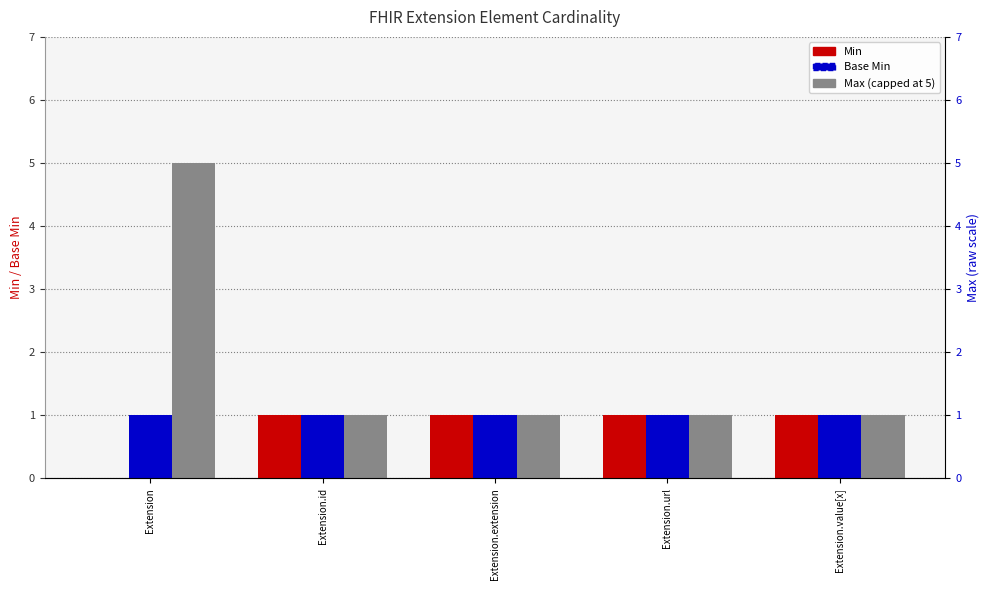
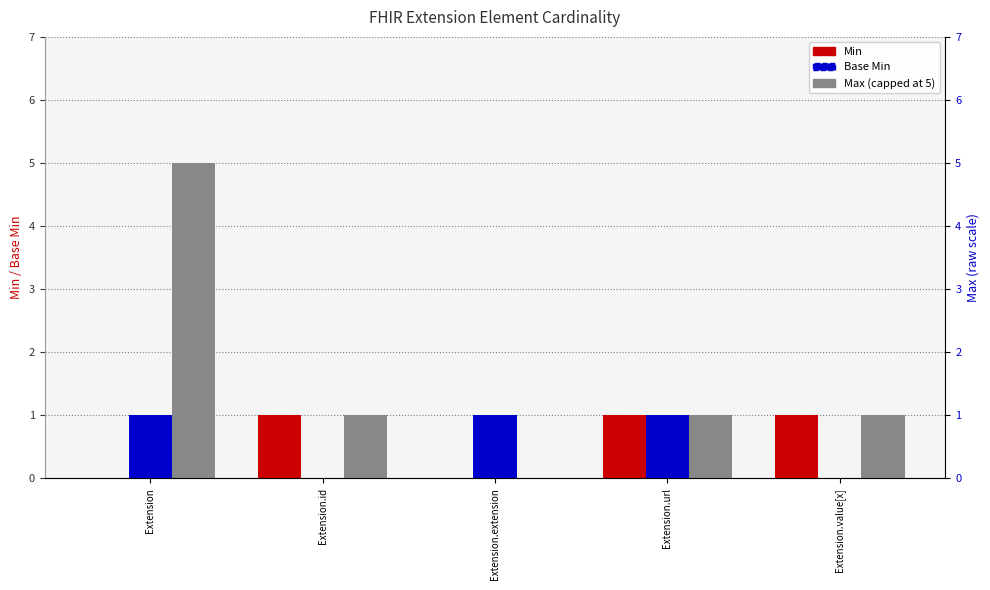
Base Min, Extension.id: 1 -> 0
Min, Extension.extension: 1 -> 0
Max (capped at 5), Extension.extension: 1 -> 0
Base Min, Extension.value[x]: 1 -> 0
